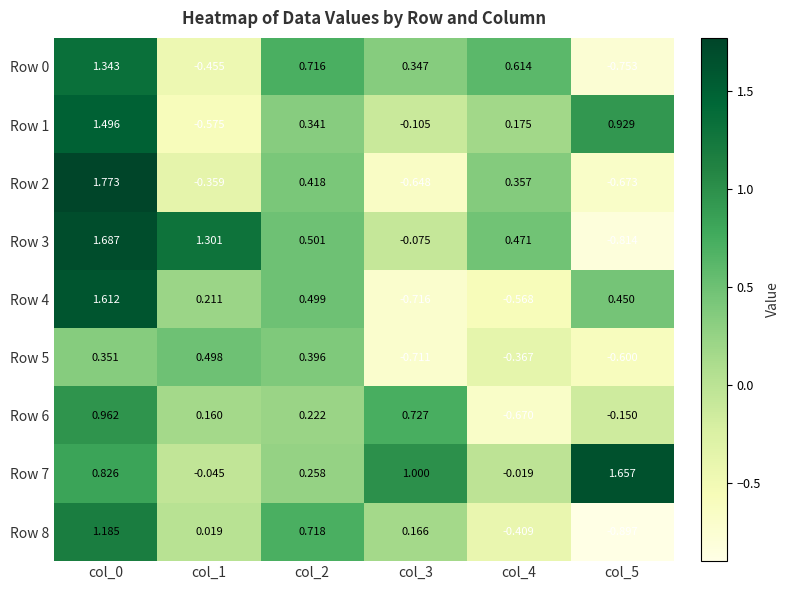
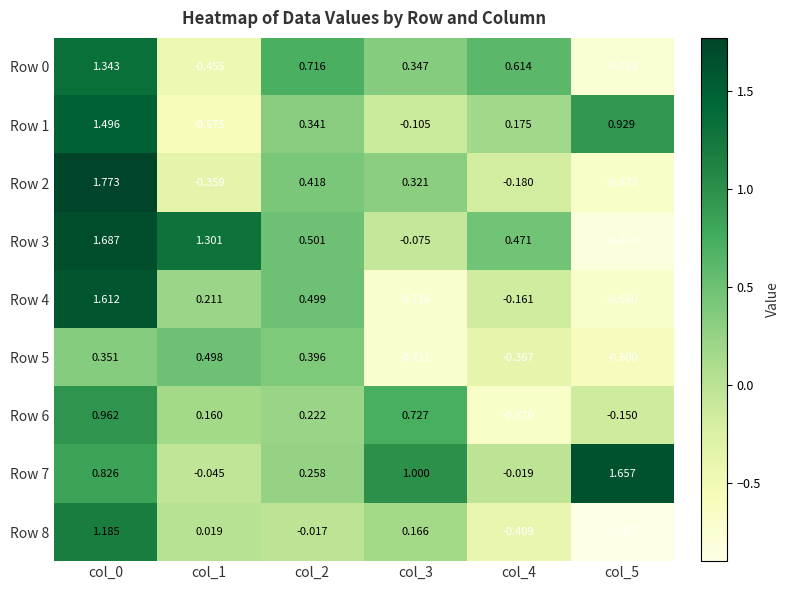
Row 2, col_3: -0.648 -> 0.321
Row 2, col_4: 0.357 -> -0.180
Row 4, col_4: -0.568 -> -0.161
Row 4, col_5: 0.450 -> -0.680
Row 8, col_2: 0.718 -> -0.017
